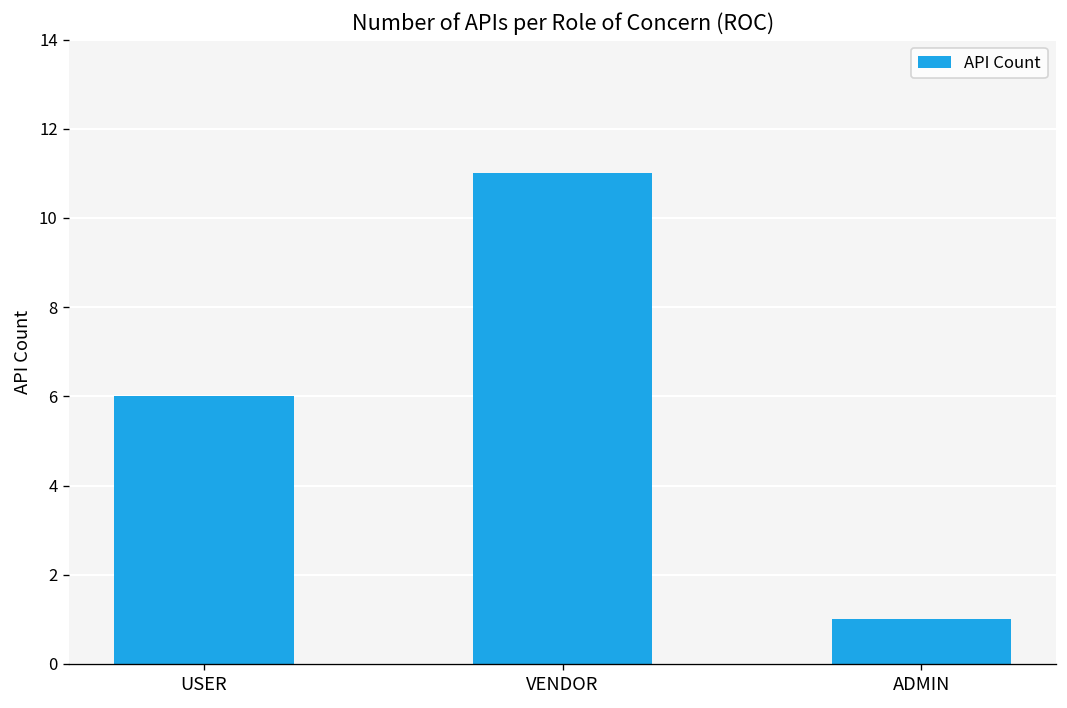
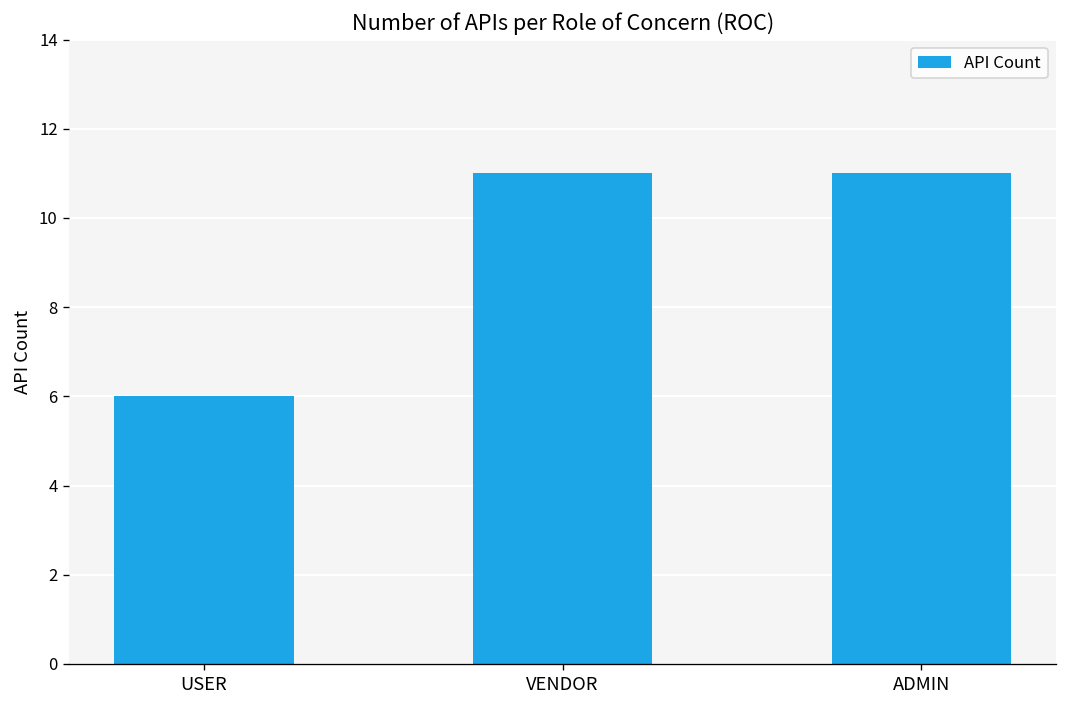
ADMIN: 1 -> 11
